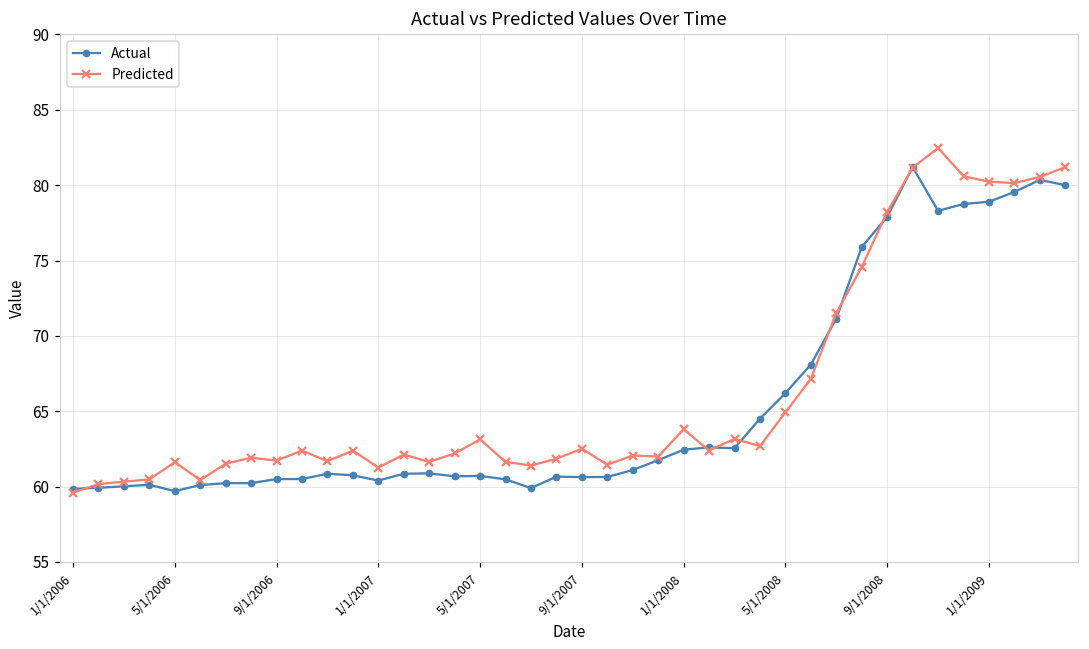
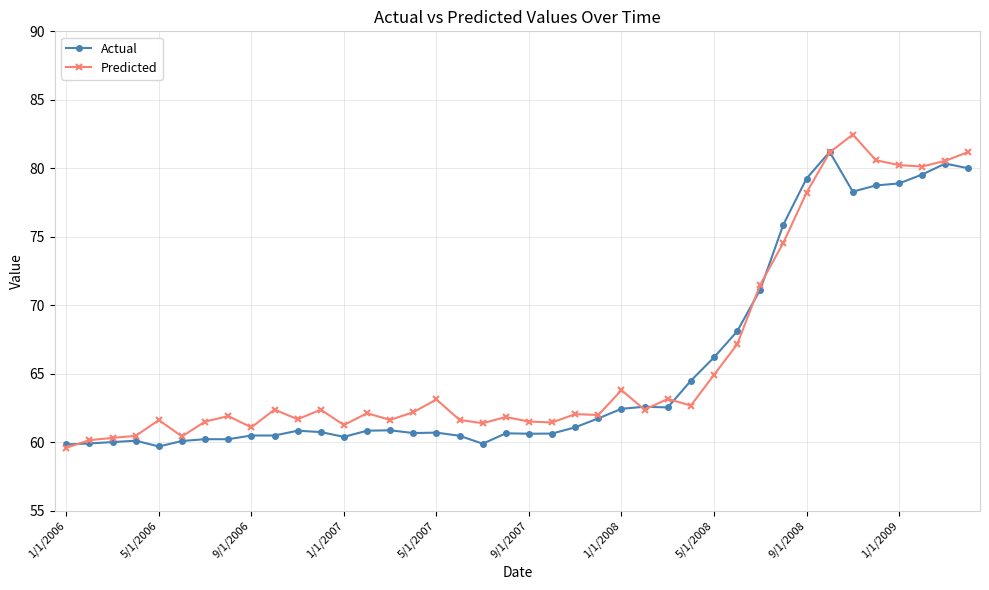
Predicted, 9/1/2006: 61.7 -> 61.1
Predicted, 9/1/2007: 62.5 -> 61.5
Actual, 9/1/2008: 77.9 -> 79.3
